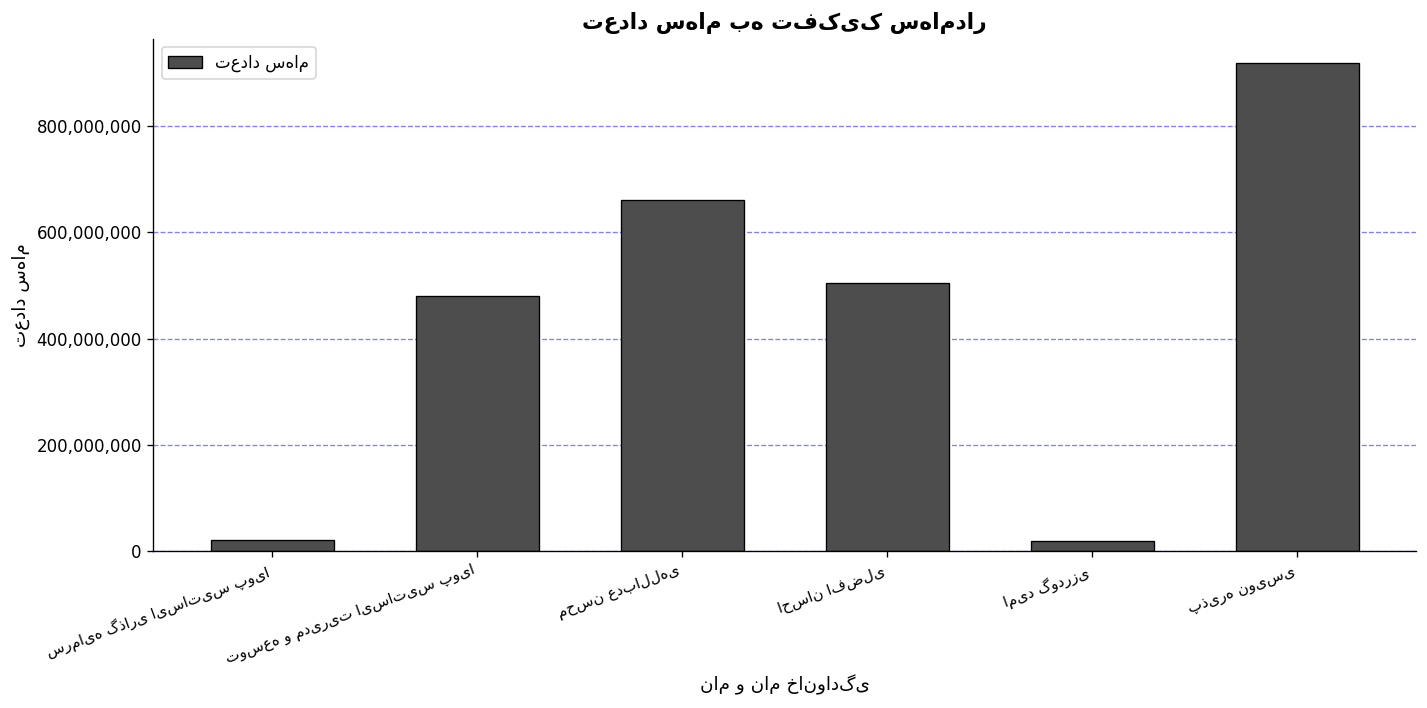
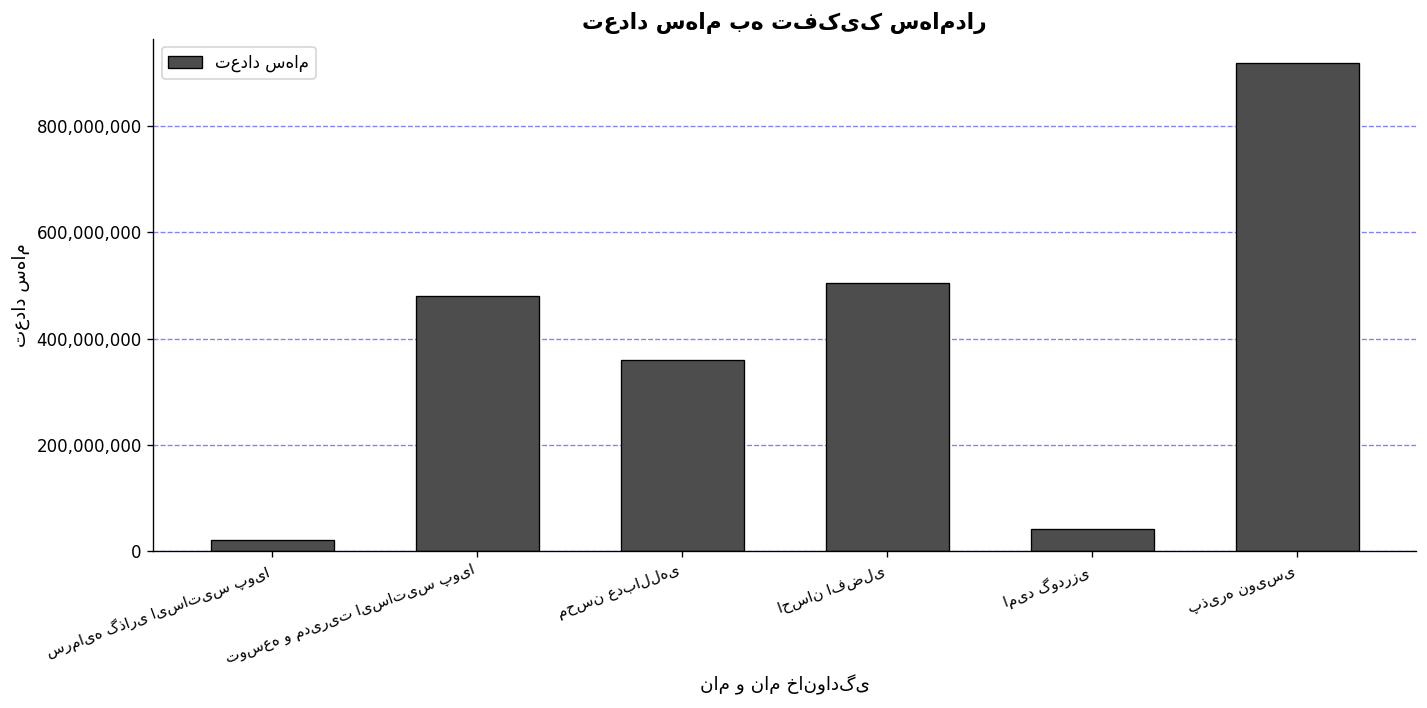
محسن عدباللهی: 660,000,000 -> 360,000,000
امید گودرزی: 20,000,000 -> 40,000,000
